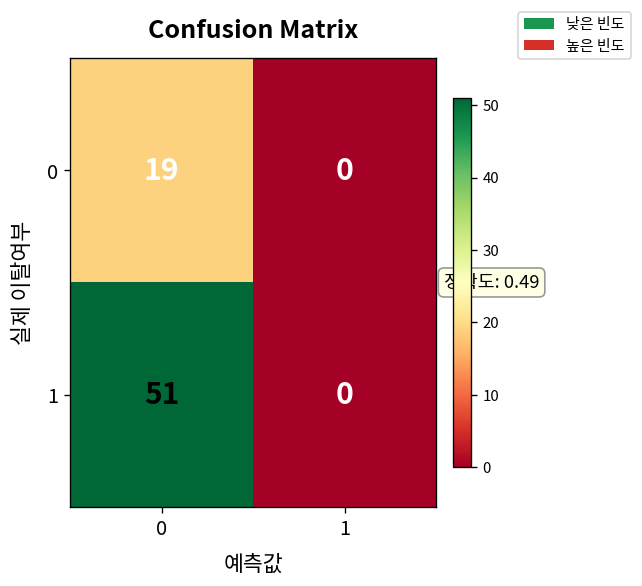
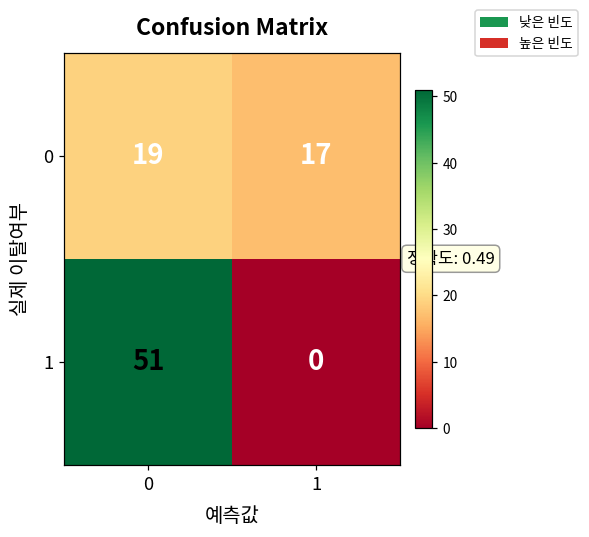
0, 1: 0 -> 17
